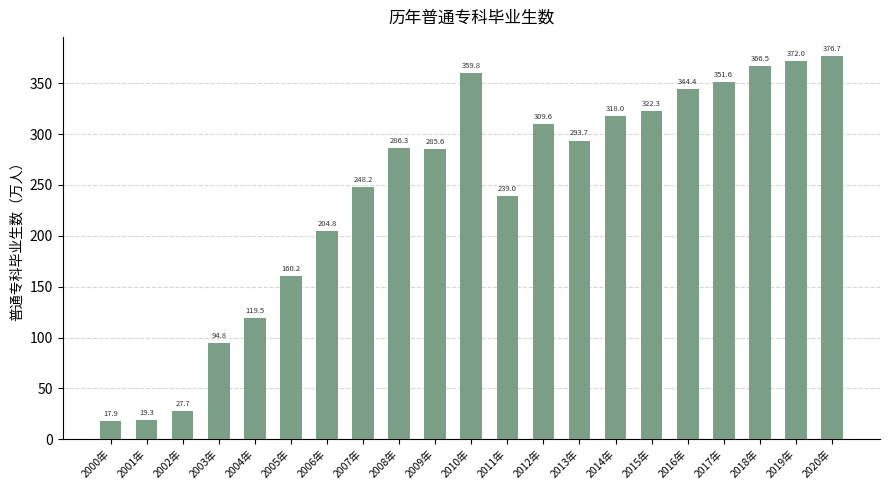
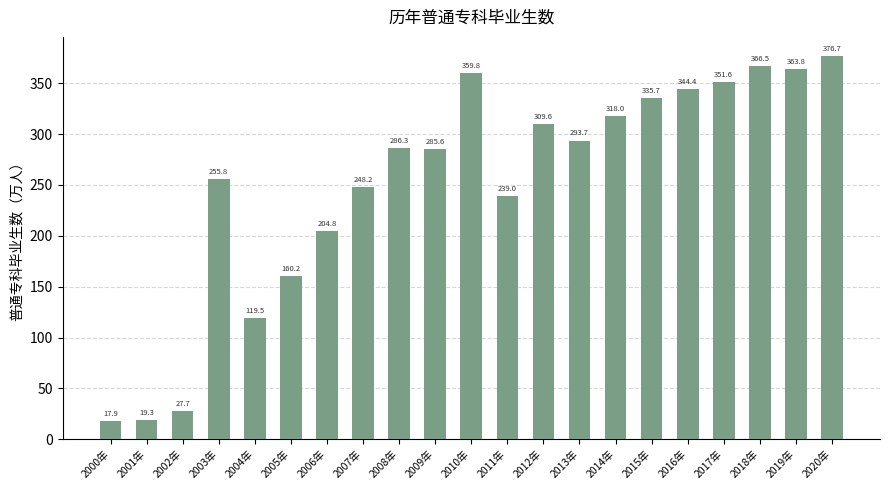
2003年: 94.8 -> 255.8
2015年: 322.3 -> 335.7
2019年: 372.0 -> 363.8
